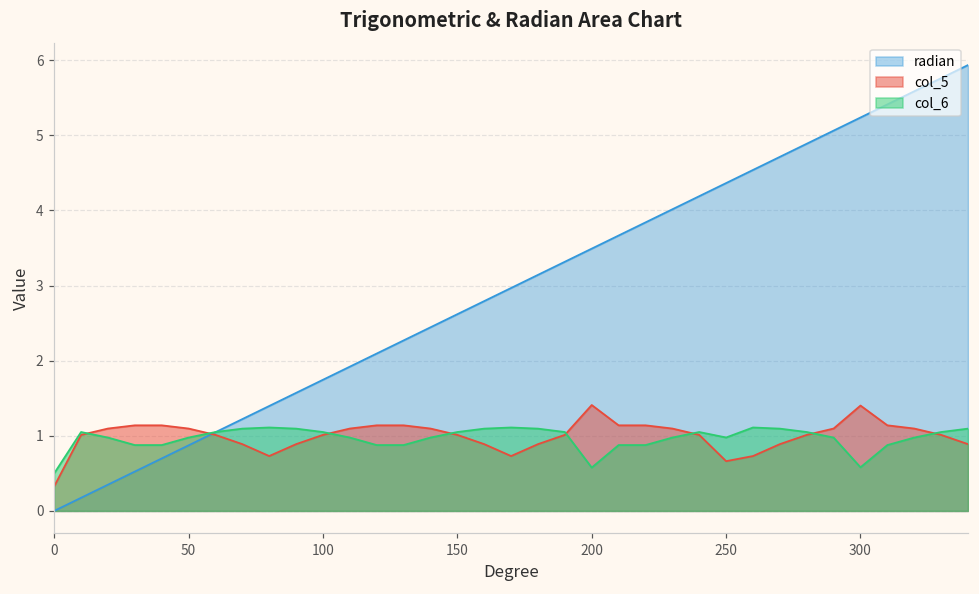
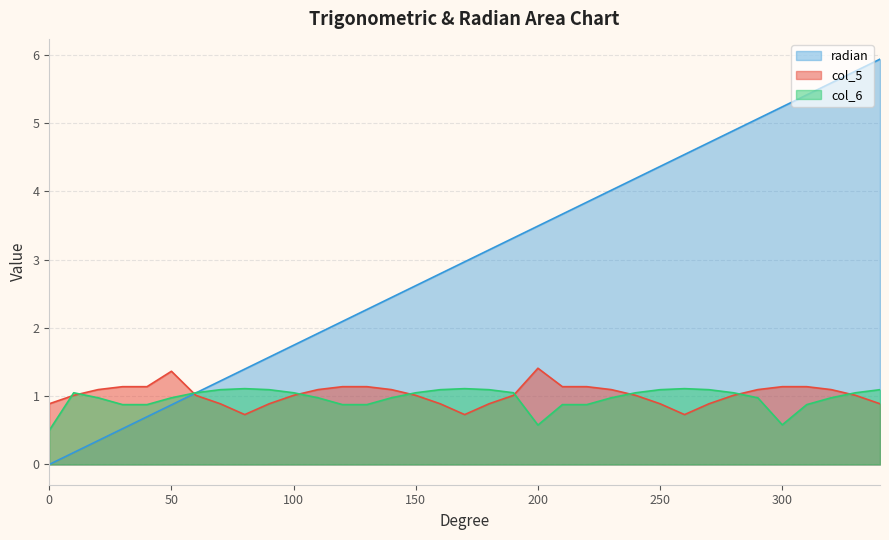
col_5, 0: 0.3 -> 0.9
col_5, 50: 1.1 -> 1.4
col_5, 250: 0.7 -> 0.9
col_6, 250: 1.0 -> 1.1
col_5, 300: 1.4 -> 1.1
